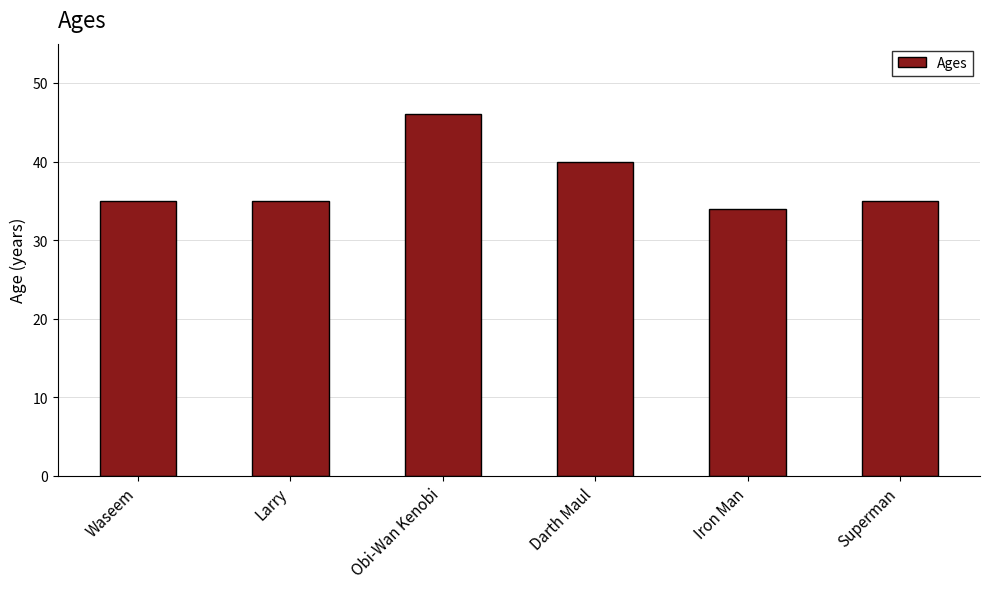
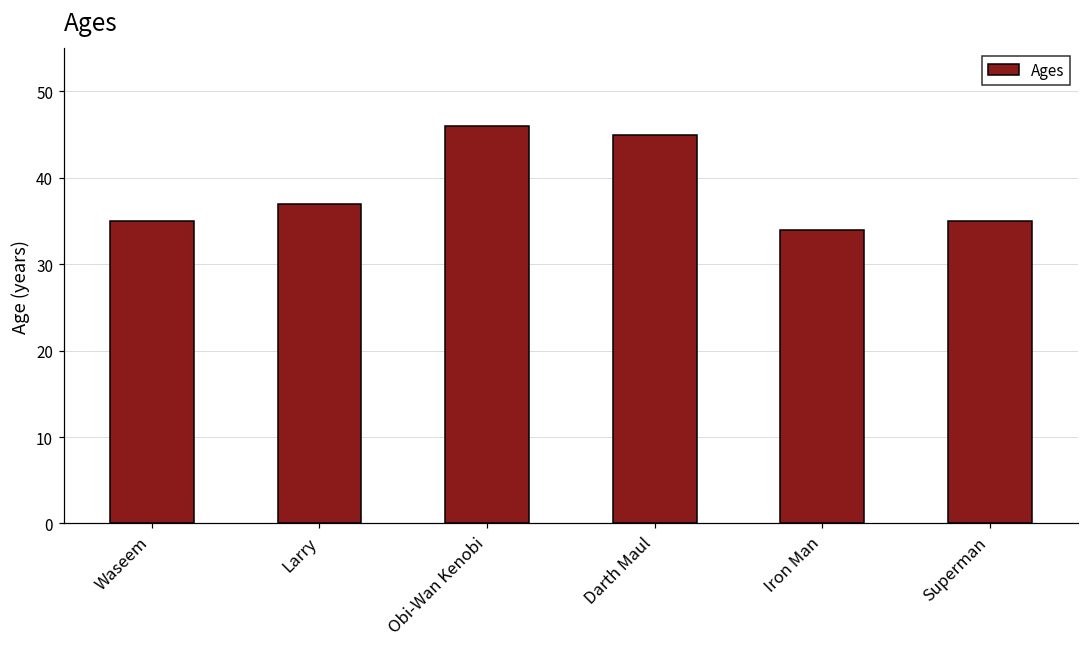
Larry: 35 -> 37
Darth Maul: 40 -> 45
